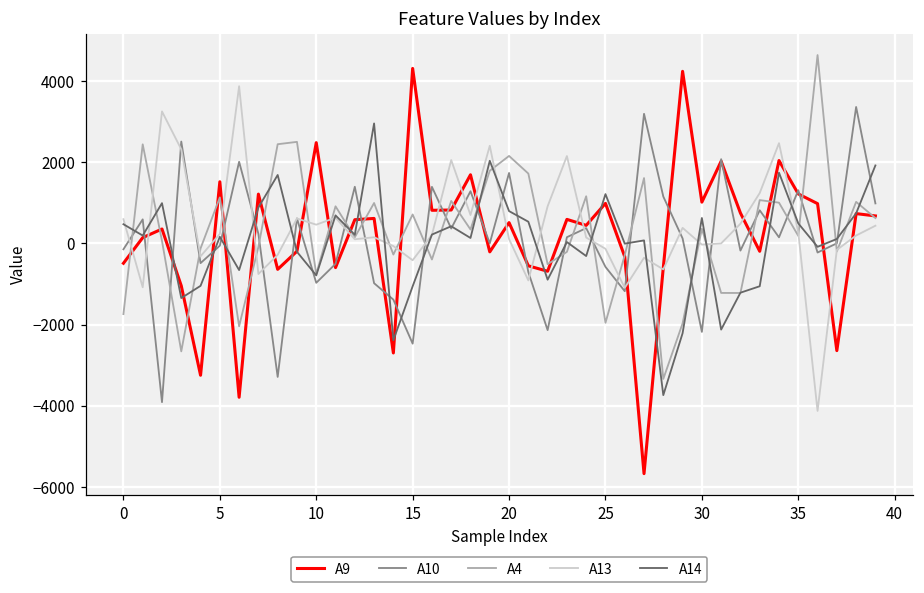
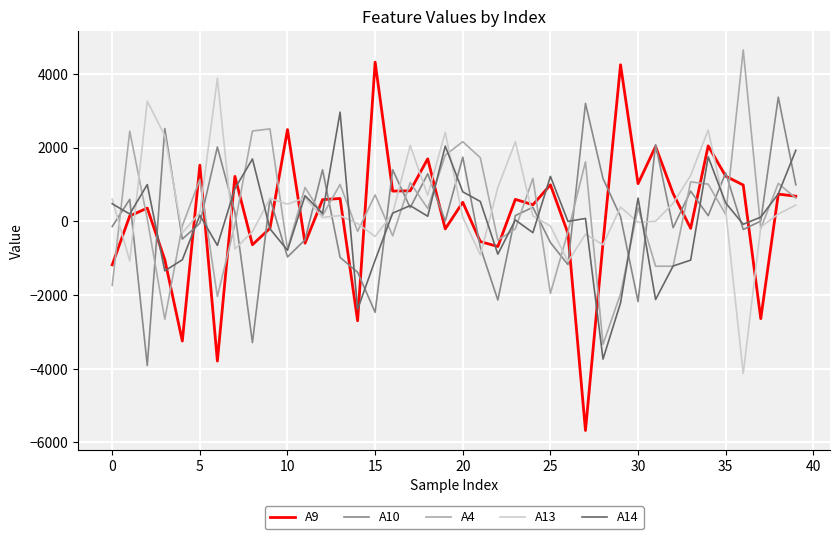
A9, 0: -500 -> -1200
